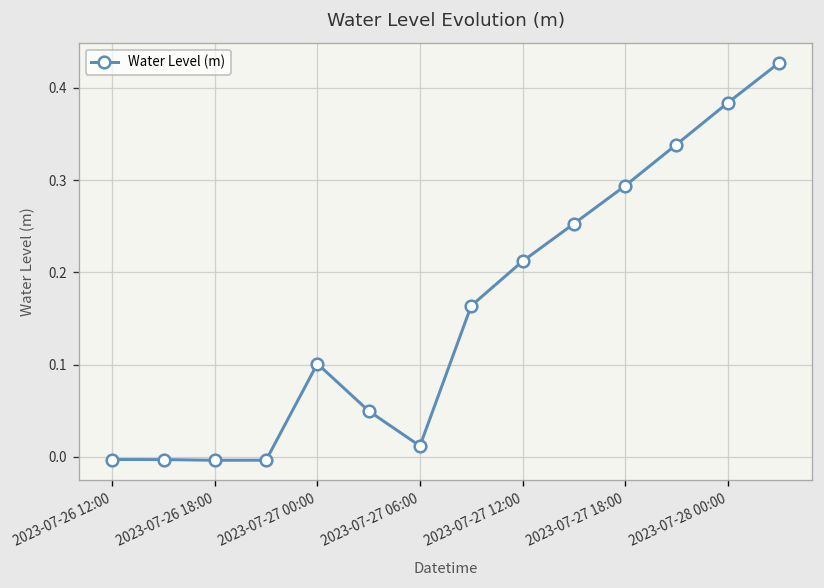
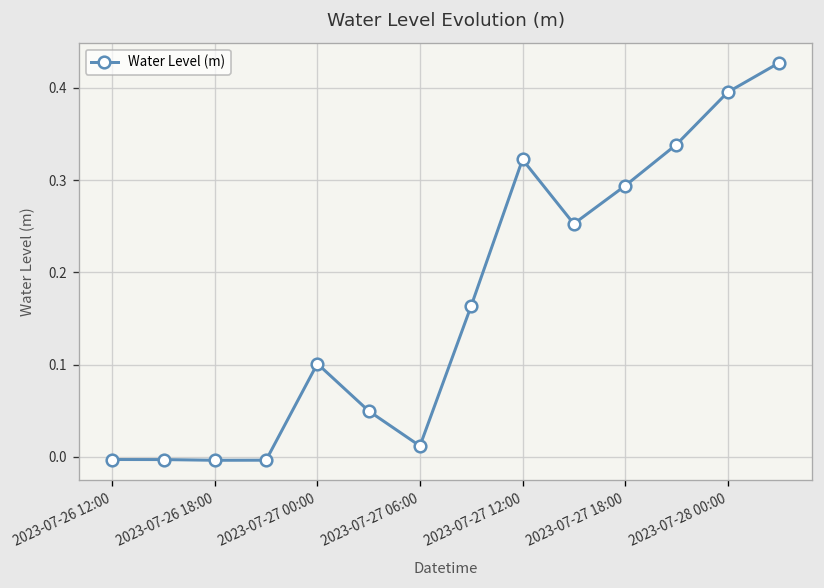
2023-07-27 12:00: 0.21 -> 0.32
2023-07-28 00:00: 0.38 -> 0.40
